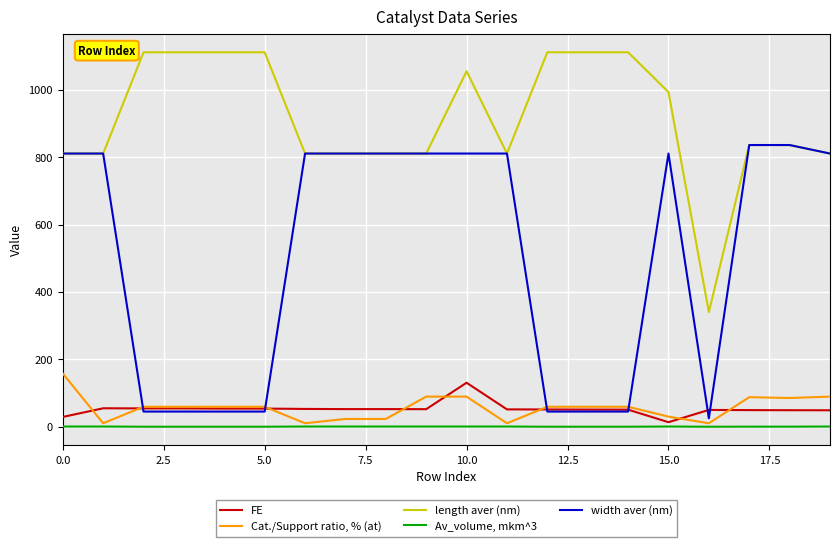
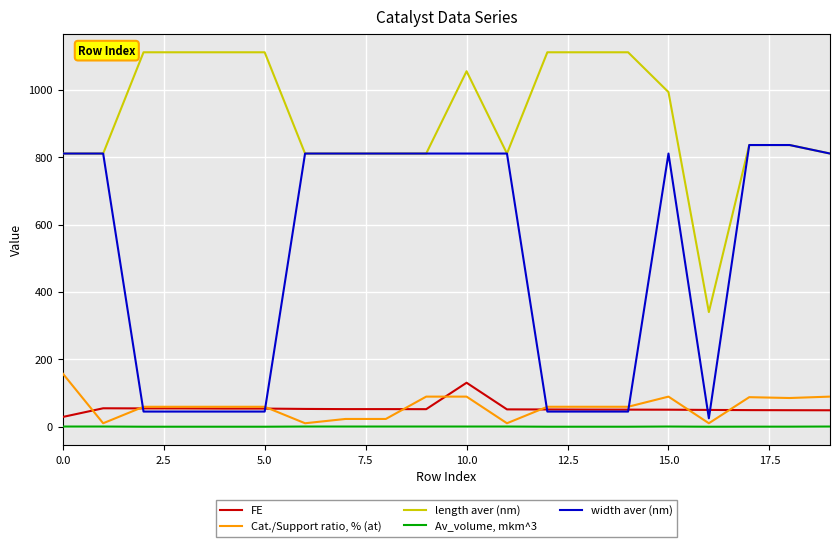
FE, 15.0: 10 -> 50
Cat./Support ratio, % (at), 15.0: 30 -> 90
